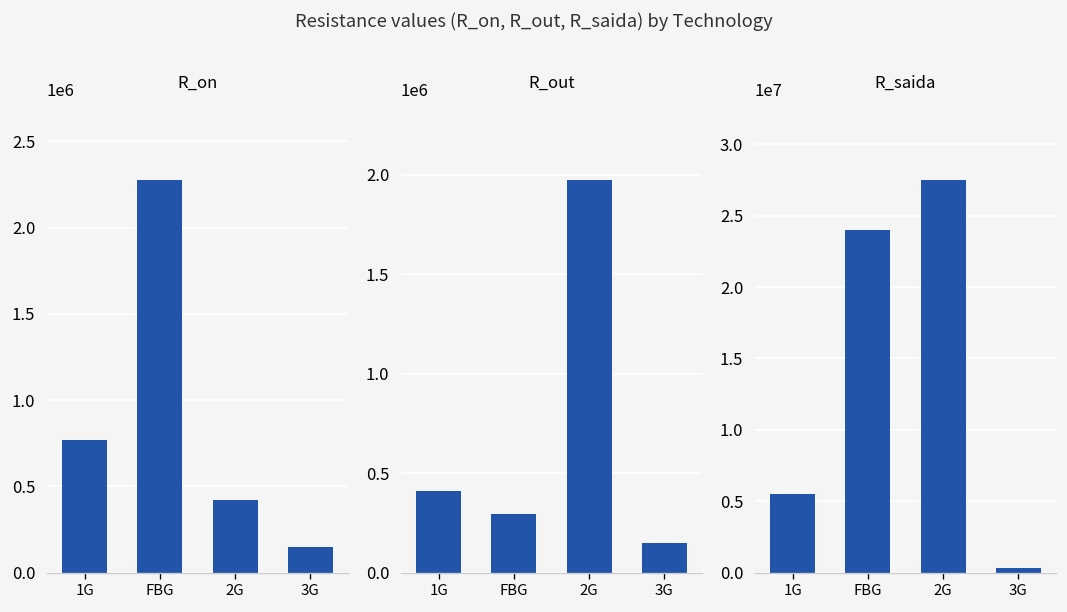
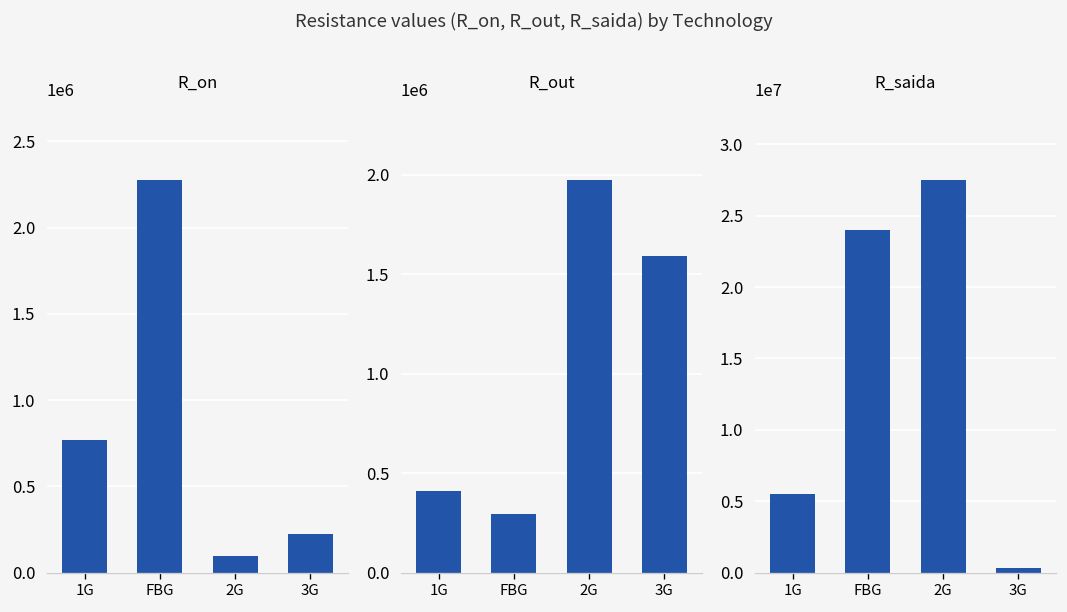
R_on, 2G: 420000 -> 100000
R_on, 3G: 150000 -> 220000
R_out, 3G: 150000 -> 1590000
